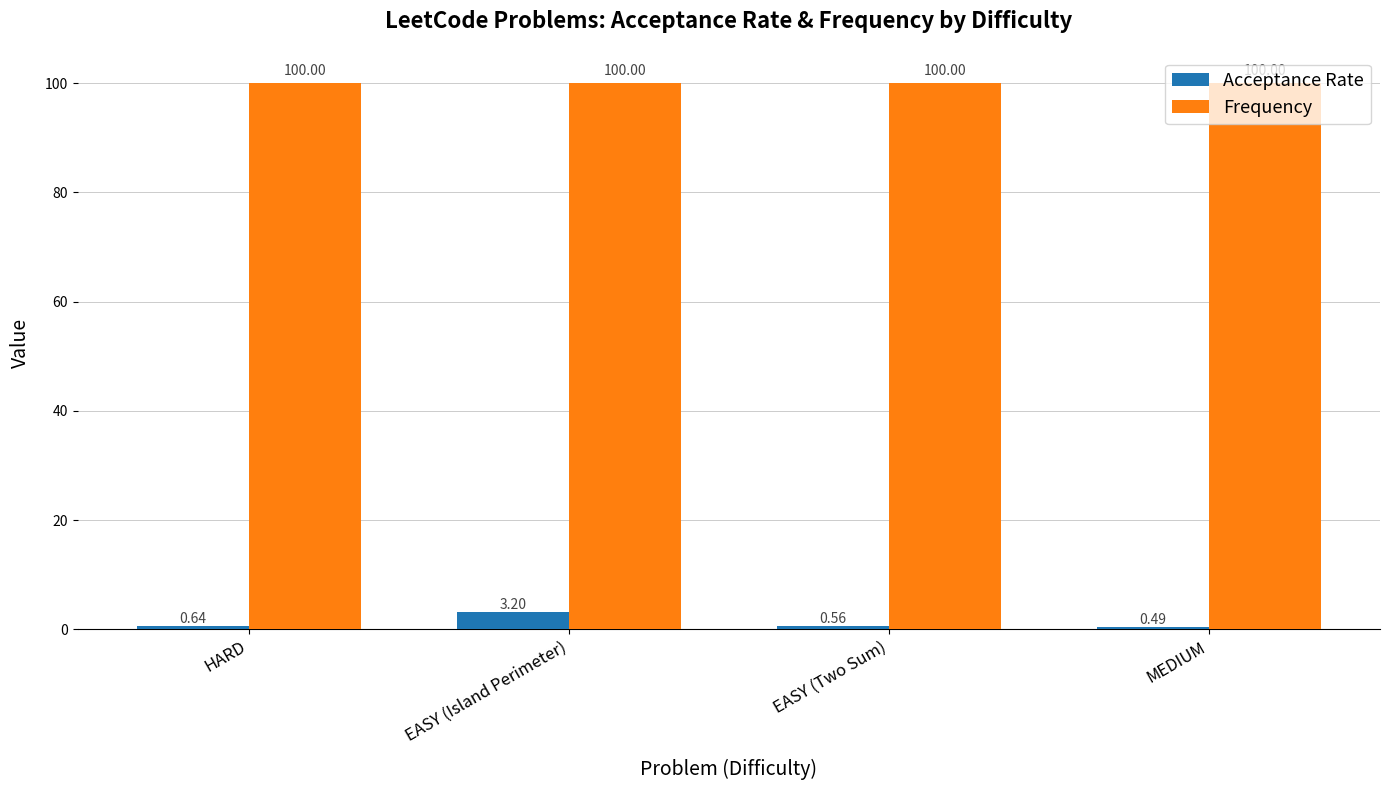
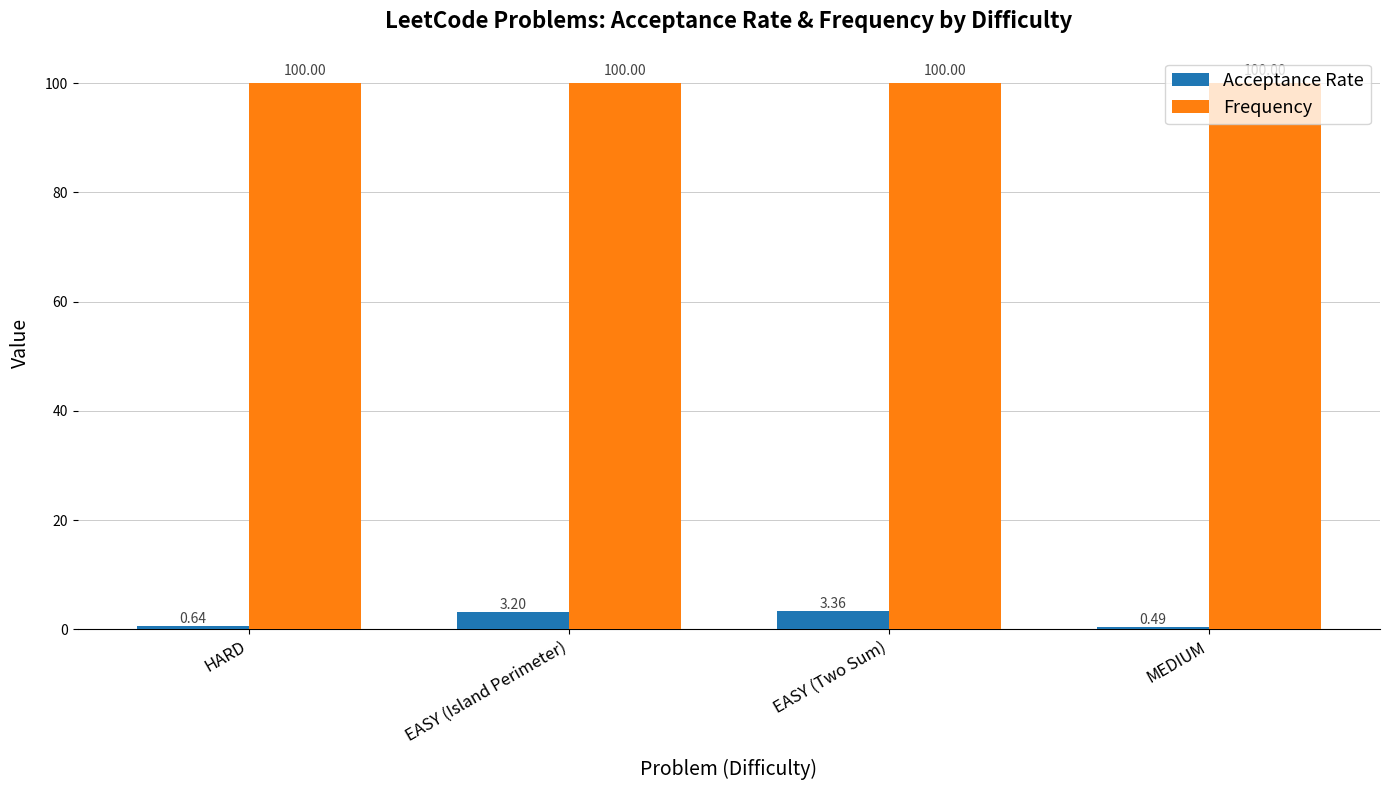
Acceptance Rate, EASY (Two Sum): 0.56 -> 3.36
